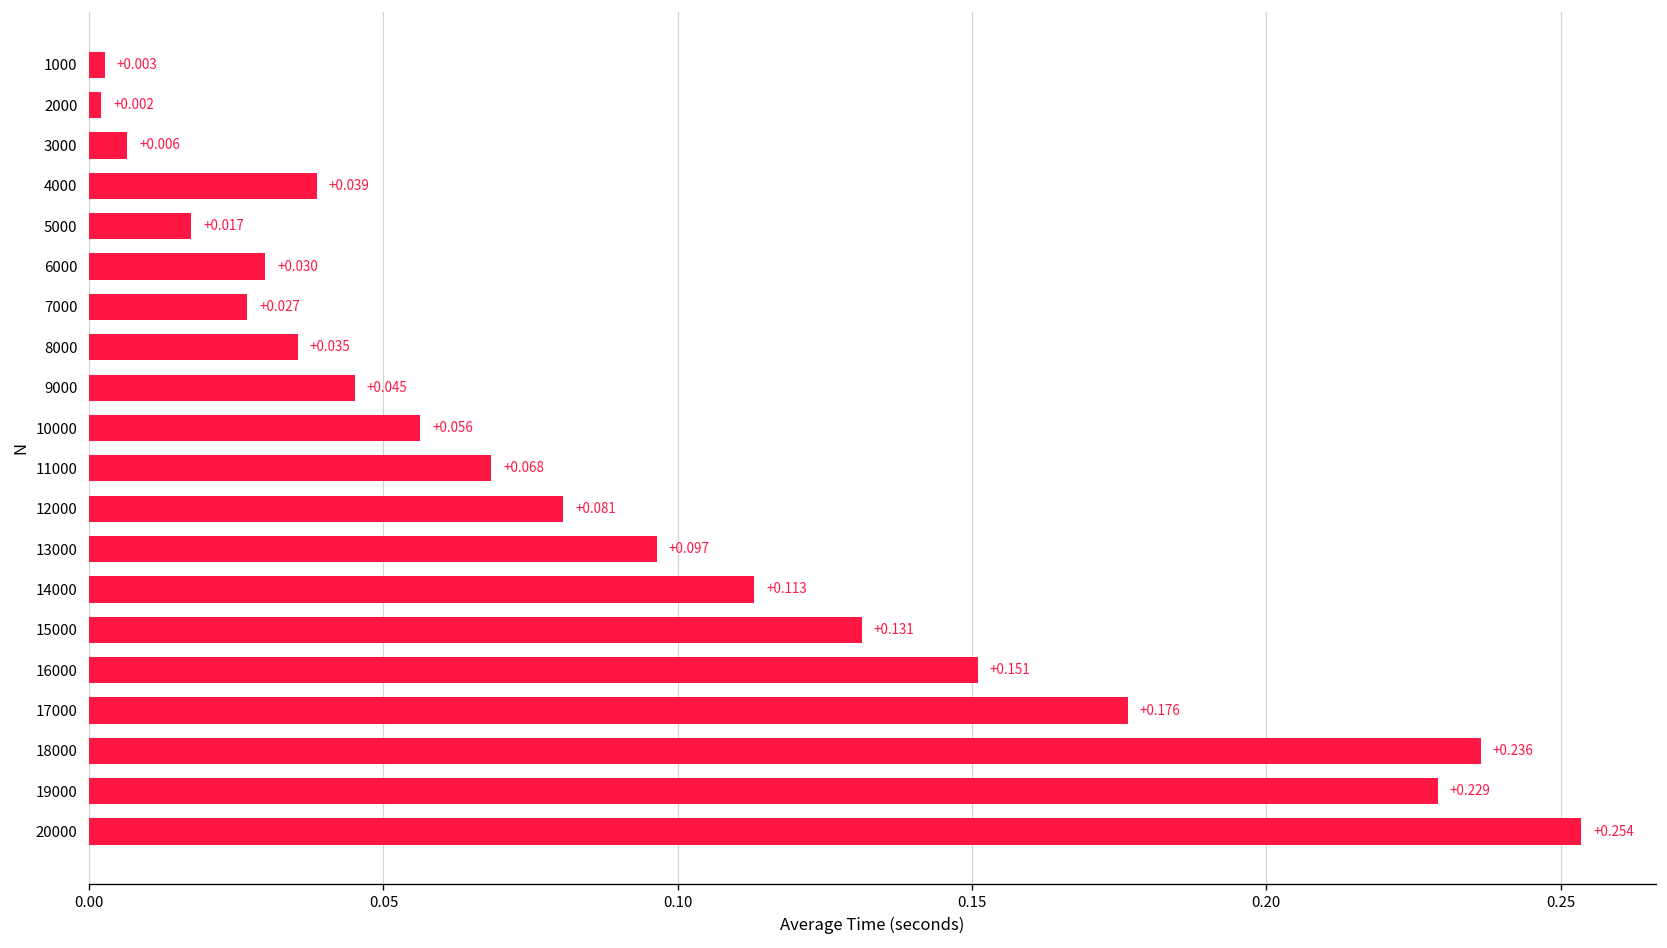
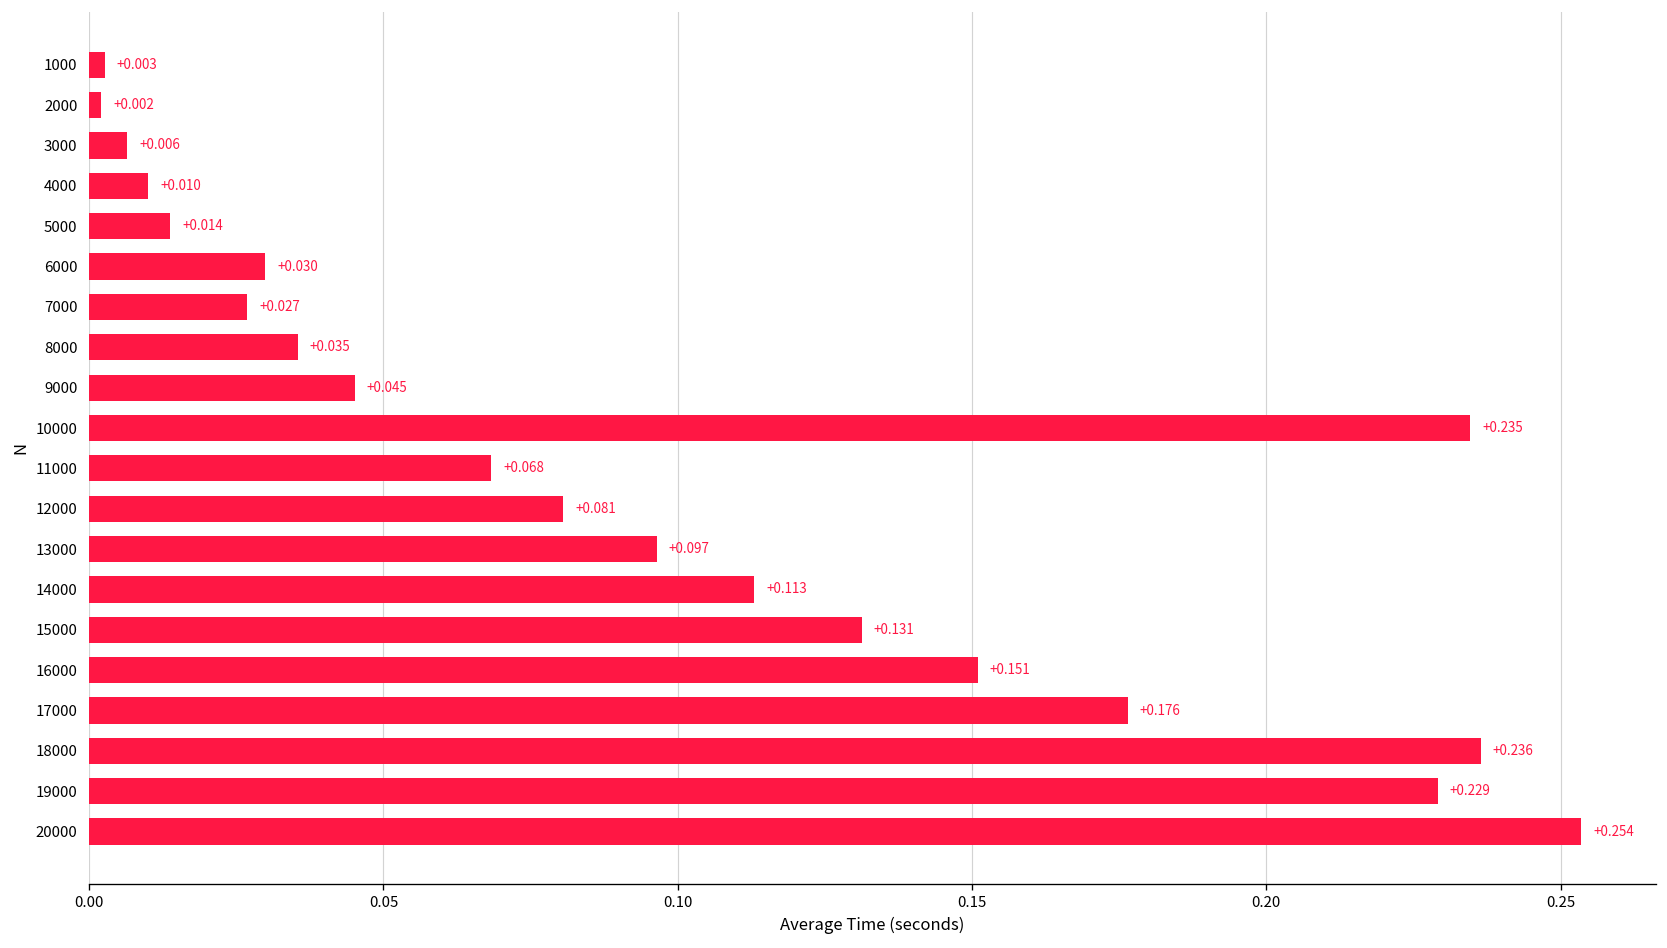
4000: +0.039 -> +0.010
5000: +0.017 -> +0.014
10000: +0.056 -> +0.235
